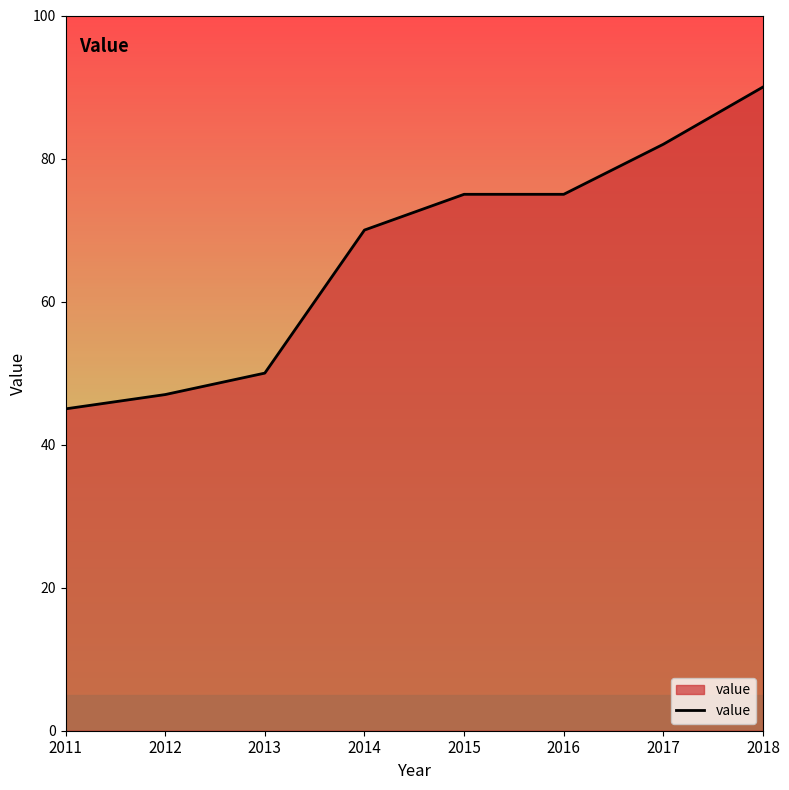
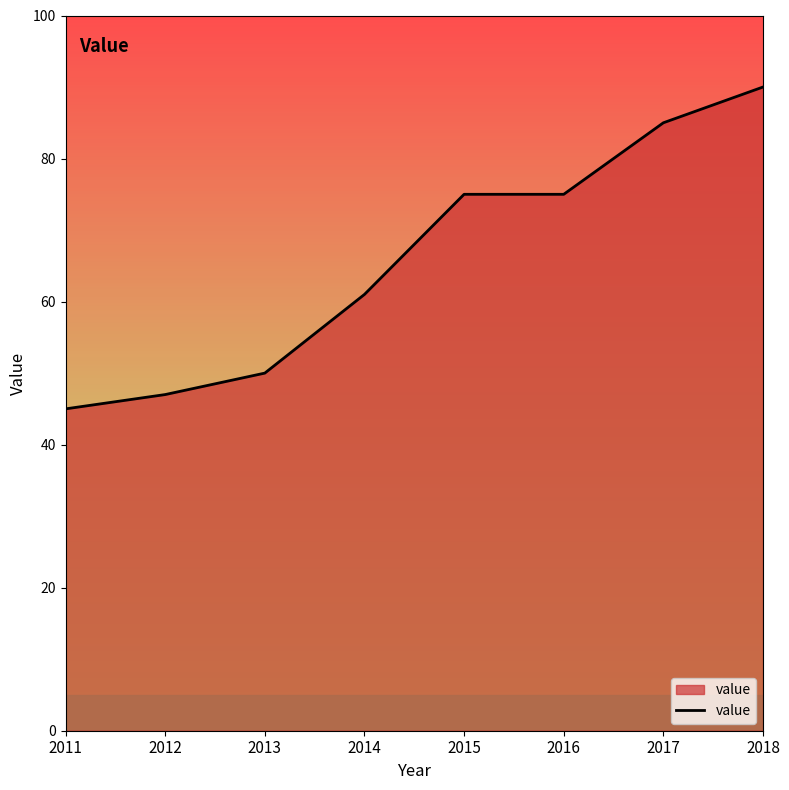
2014: 70 -> 61
2017: 82 -> 85
